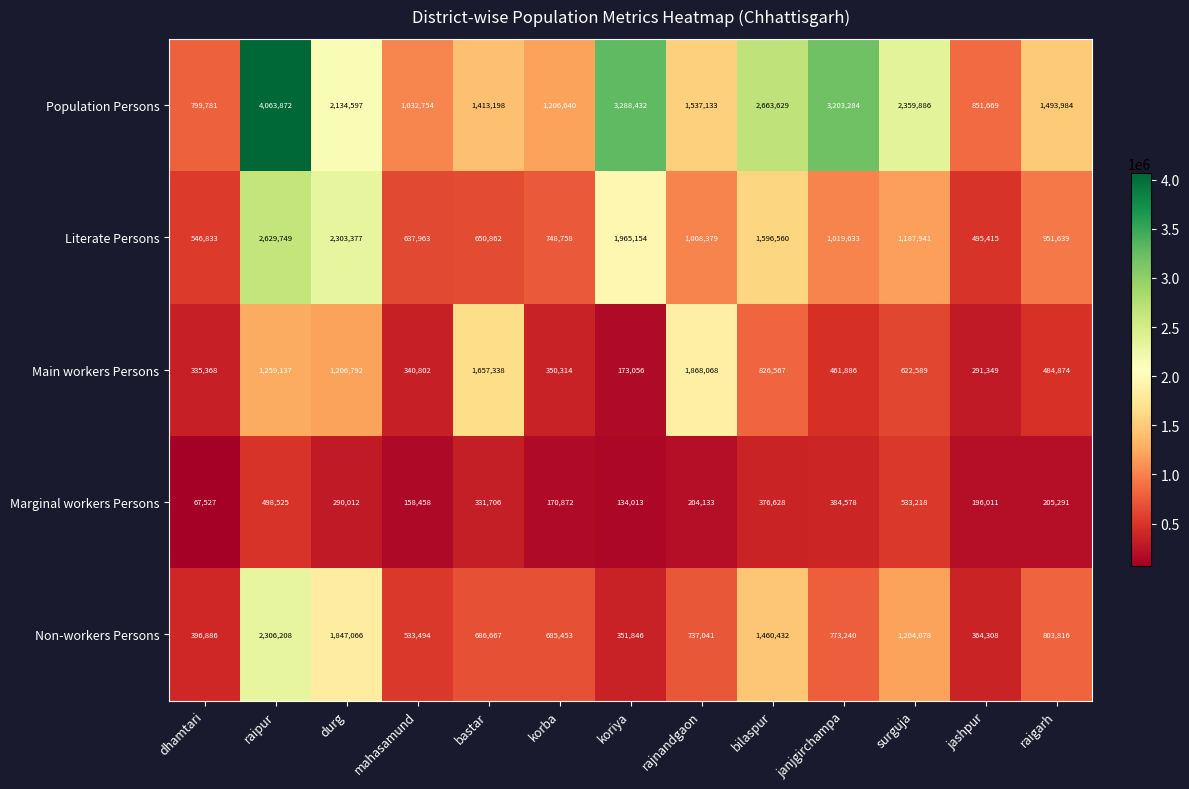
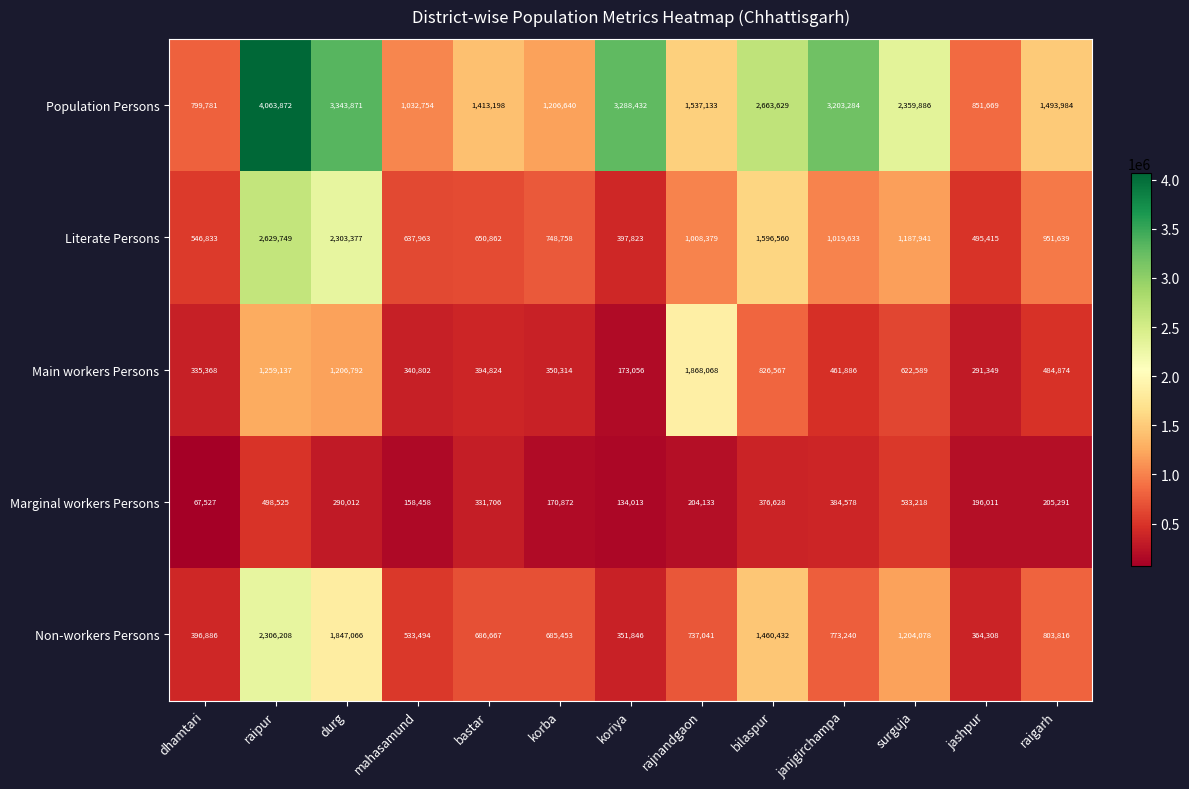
Population Persons, durg: 2,134,597 -> 3,343,871
Literate Persons, koriya: 1,965,154 -> 397,823
Main workers Persons, bastar: 1,657,338 -> 394,824
